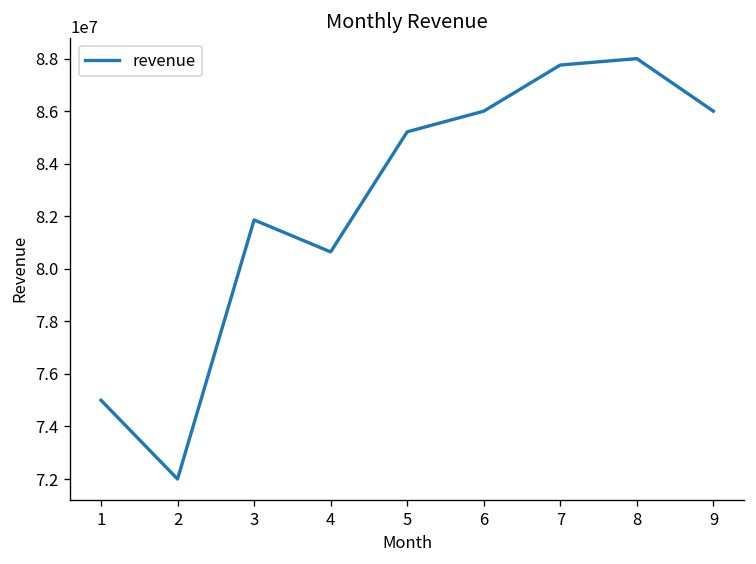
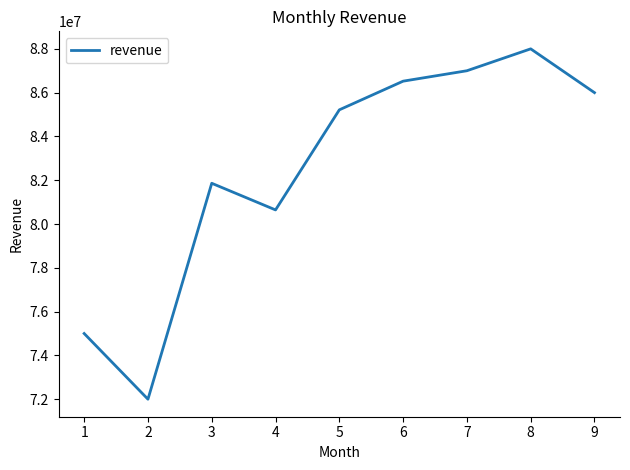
6: 86000000 -> 86500000
7: 87800000 -> 87000000
